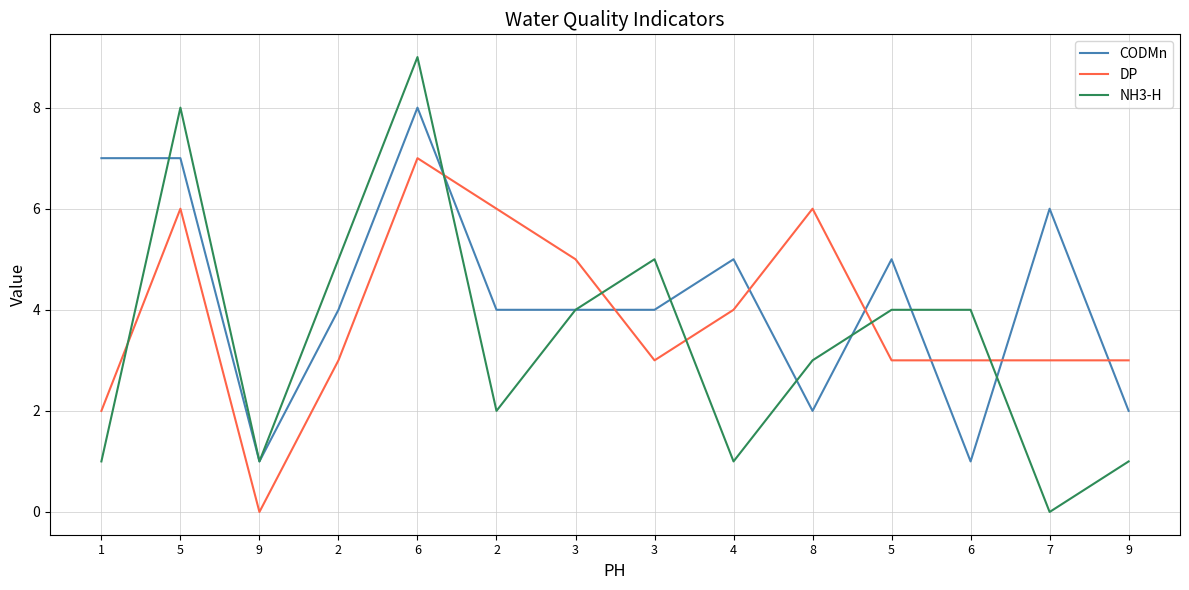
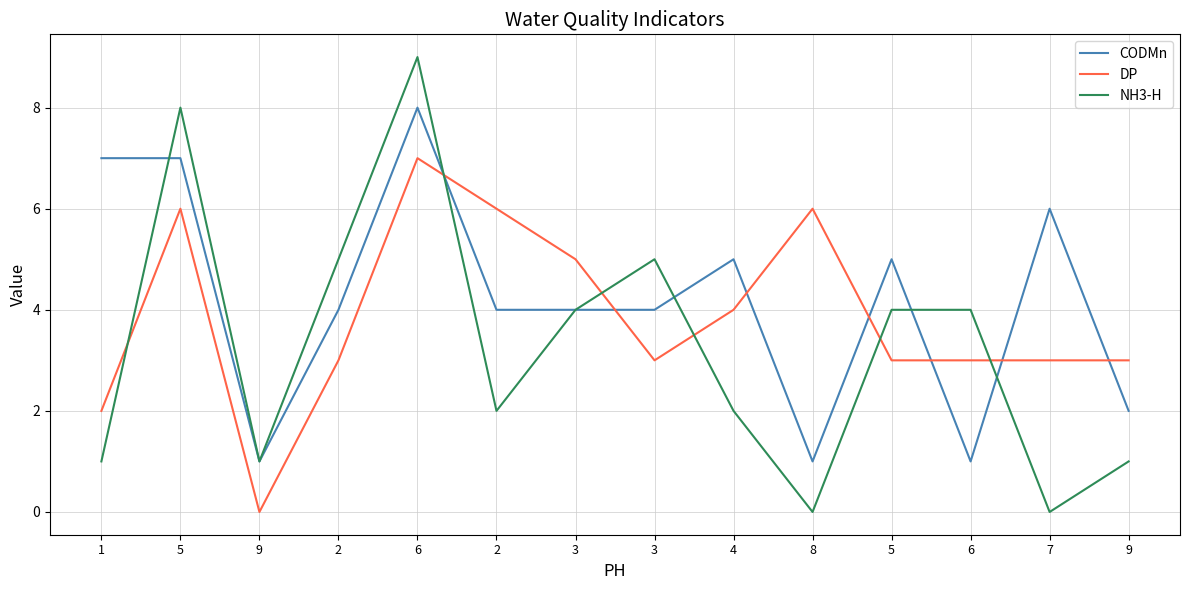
NH3-H, 4: 1 -> 2
CODMn, 8: 2 -> 1
NH3-H, 8: 3 -> 0
